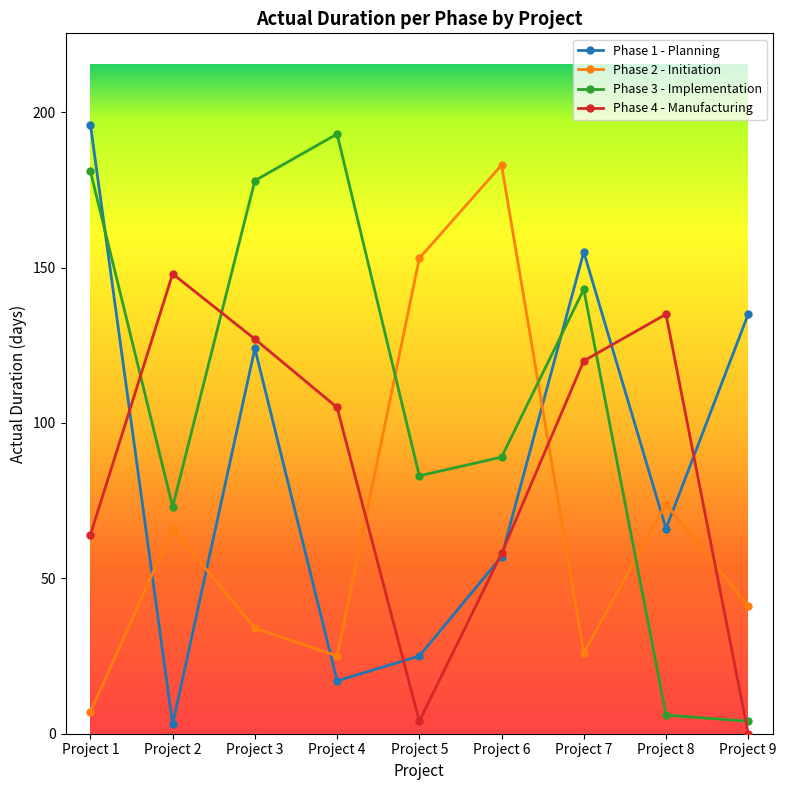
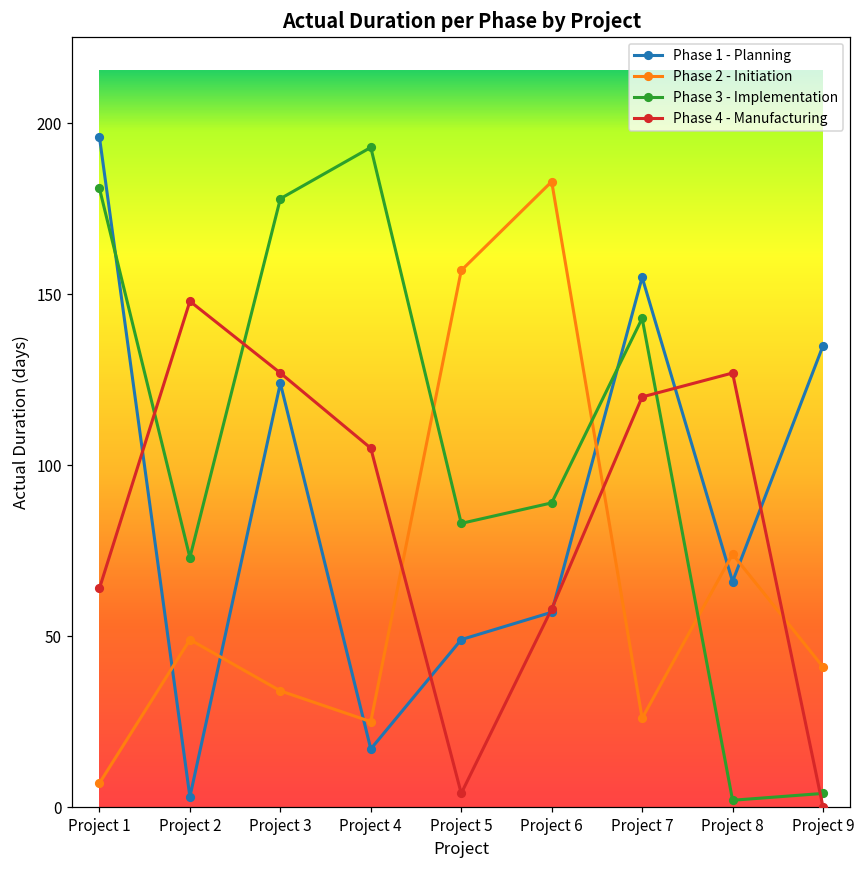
Phase 2 - Initiation, Project 2: 66 -> 49
Phase 1 - Planning, Project 5: 25 -> 49
Phase 2 - Initiation, Project 5: 153 -> 157
Phase 3 - Implementation, Project 8: 6 -> 2
Phase 4 - Manufacturing, Project 8: 135 -> 127
